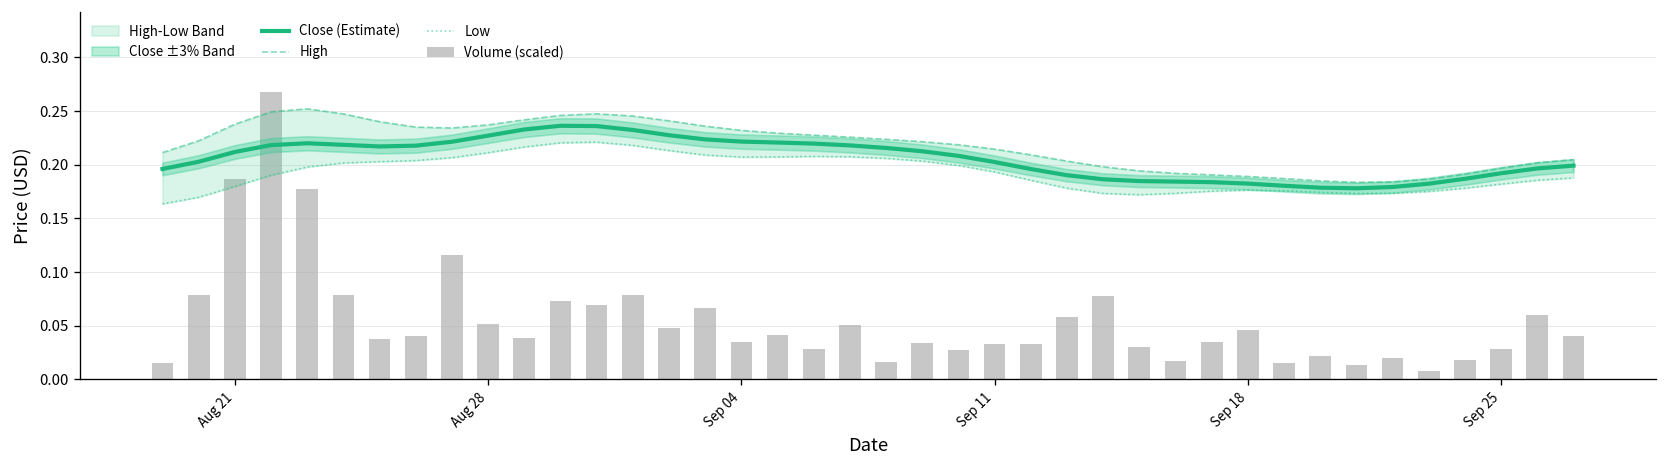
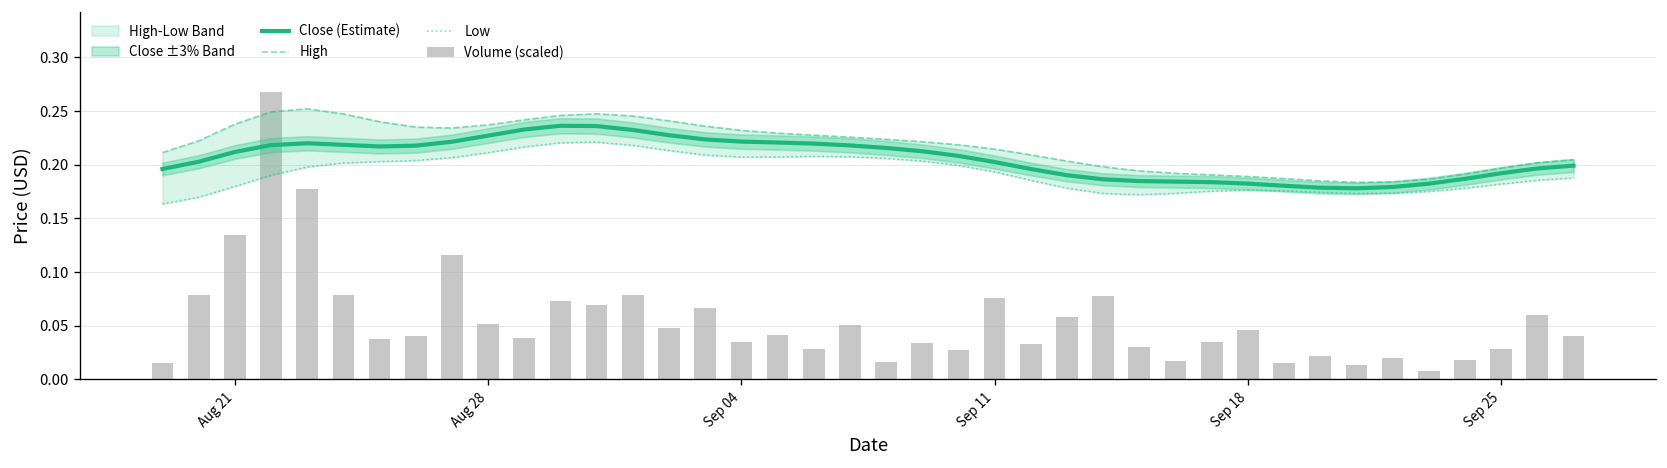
Volume (scaled), Aug 21: 0.19 -> 0.13
Volume (scaled), Sep 11: 0.03 -> 0.08
